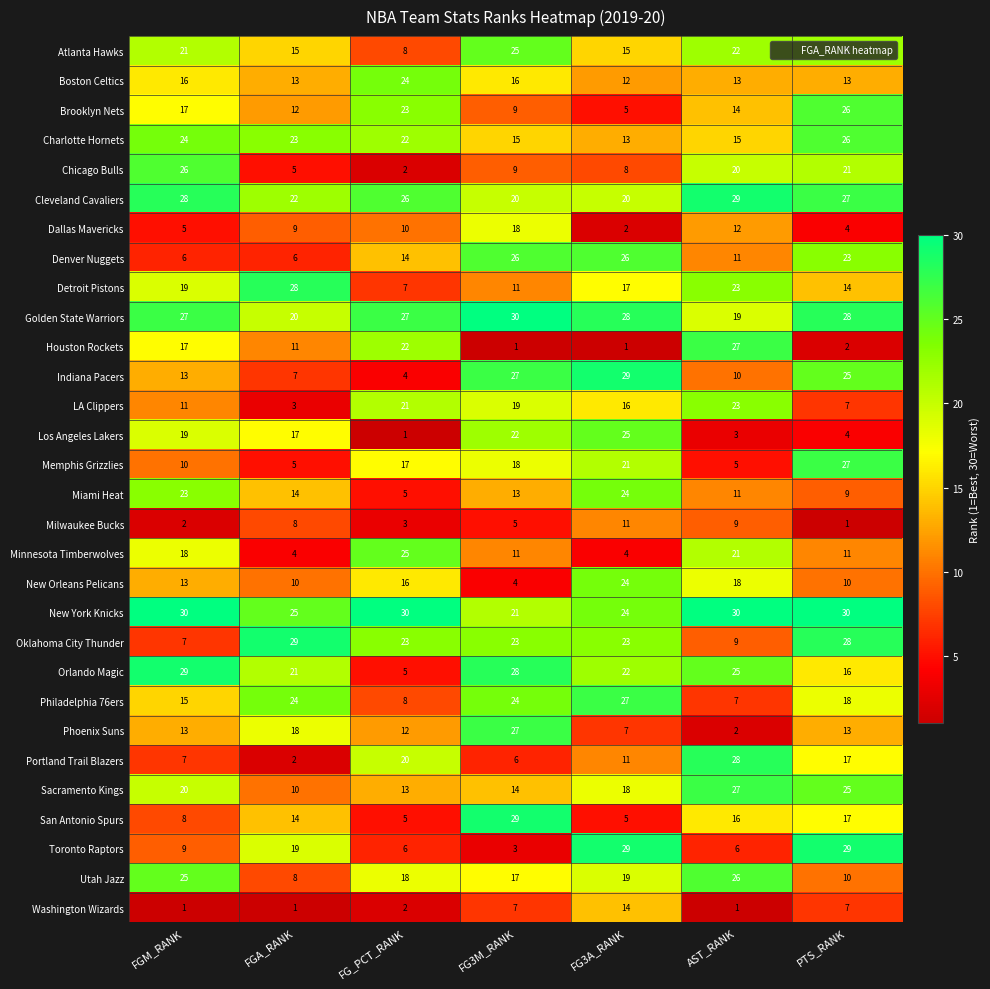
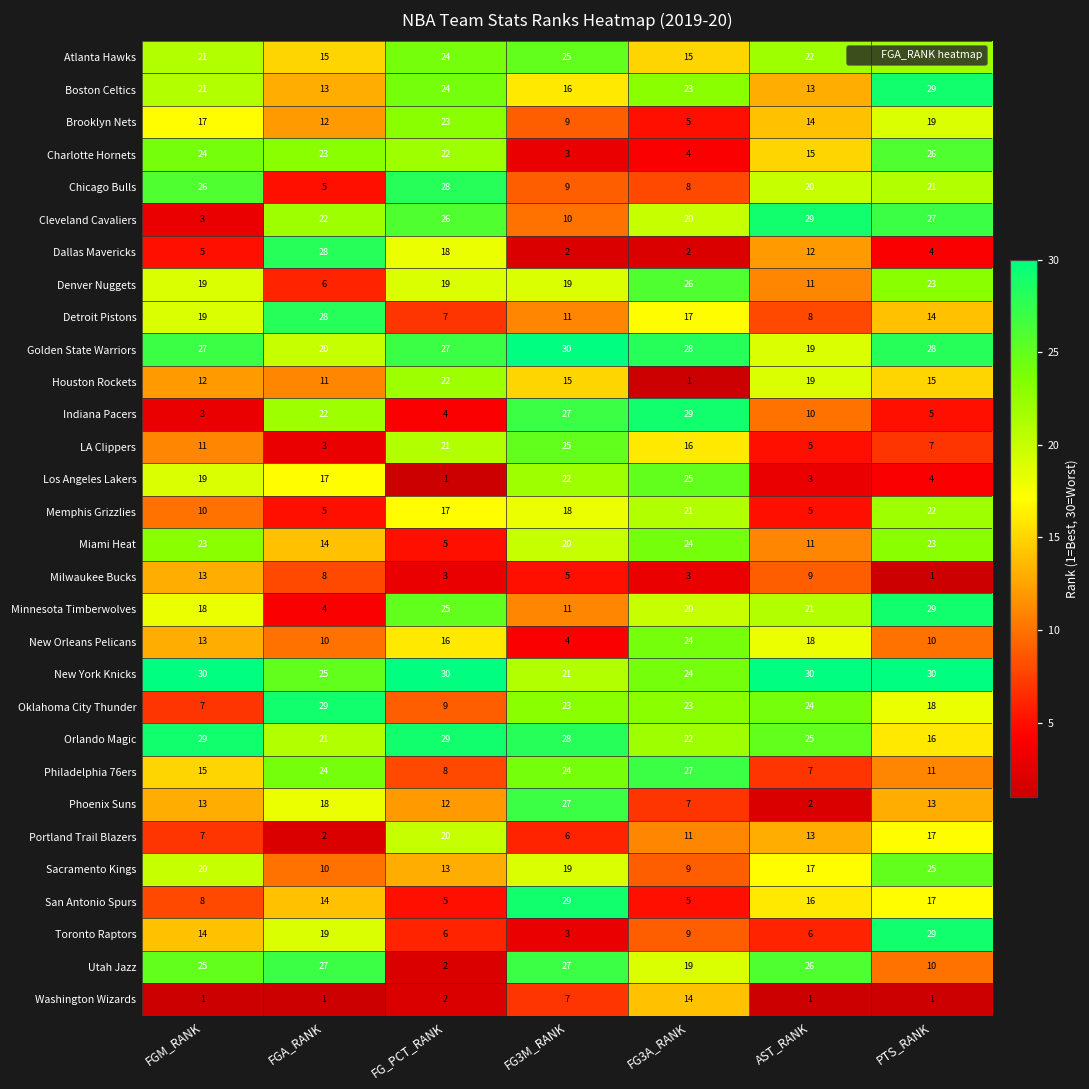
Atlanta Hawks, FG_PCT_RANK: 8 -> 24
Boston Celtics, FGM_RANK: 16 -> 21
Boston Celtics, FG3A_RANK: 12 -> 23
Boston Celtics, PTS_RANK: 13 -> 29
Brooklyn Nets, PTS_RANK: 26 -> 19
Charlotte Hornets, FG3M_RANK: 15 -> 3
Charlotte Hornets, FG3A_RANK: 13 -> 4
Chicago Bulls, FG_PCT_RANK: 2 -> 28
Cleveland Cavaliers, FGM_RANK: 28 -> 3
Cleveland Cavaliers, FG3M_RANK: 20 -> 10
Dallas Mavericks, FGA_RANK: 9 -> 28
Dallas Mavericks, FG_PCT_RANK: 10 -> 18
Dallas Mavericks, FG3M_RANK: 18 -> 2
Denver Nuggets, FGM_RANK: 6 -> 19
Denver Nuggets, FG_PCT_RANK: 14 -> 19
Denver Nuggets, FG3M_RANK: 26 -> 19
Detroit Pistons, AST_RANK: 23 -> 8
Houston Rockets, FGM_RANK: 17 -> 12
Houston Rockets, FG3M_RANK: 1 -> 15
Houston Rockets, AST_RANK: 27 -> 19
Houston Rockets, PTS_RANK: 2 -> 15
Indiana Pacers, FGM_RANK: 13 -> 3
Indiana Pacers, FGA_RANK: 7 -> 22
Indiana Pacers, PTS_RANK: 25 -> 5
LA Clippers, FG3M_RANK: 19 -> 25
LA Clippers, AST_RANK: 23 -> 5
Memphis Grizzlies, PTS_RANK: 27 -> 22
Miami Heat, FG3M_RANK: 13 -> 20
Miami Heat, PTS_RANK: 9 -> 23
Milwaukee Bucks, FGM_RANK: 2 -> 13
Milwaukee Bucks, FG3A_RANK: 11 -> 3
Minnesota Timberwolves, FG3A_RANK: 4 -> 20
Minnesota Timberwolves, PTS_RANK: 11 -> 29
Oklahoma City Thunder, FG_PCT_RANK: 23 -> 9
Oklahoma City Thunder, AST_RANK: 9 -> 24
Oklahoma City Thunder, PTS_RANK: 28 -> 18
Orlando Magic, FG_PCT_RANK: 5 -> 29
Philadelphia 76ers, PTS_RANK: 18 -> 11
Portland Trail Blazers, AST_RANK: 28 -> 13
Sacramento Kings, FG3M_RANK: 14 -> 19
Sacramento Kings, FG3A_RANK: 18 -> 9
Sacramento Kings, AST_RANK: 27 -> 17
Toronto Raptors, FGM_RANK: 9 -> 14
Toronto Raptors, FG3A_RANK: 29 -> 9
Utah Jazz, FGA_RANK: 8 -> 27
Utah Jazz, FG_PCT_RANK: 18 -> 2
Utah Jazz, FG3M_RANK: 17 -> 27
Washington Wizards, PTS_RANK: 7 -> 1
